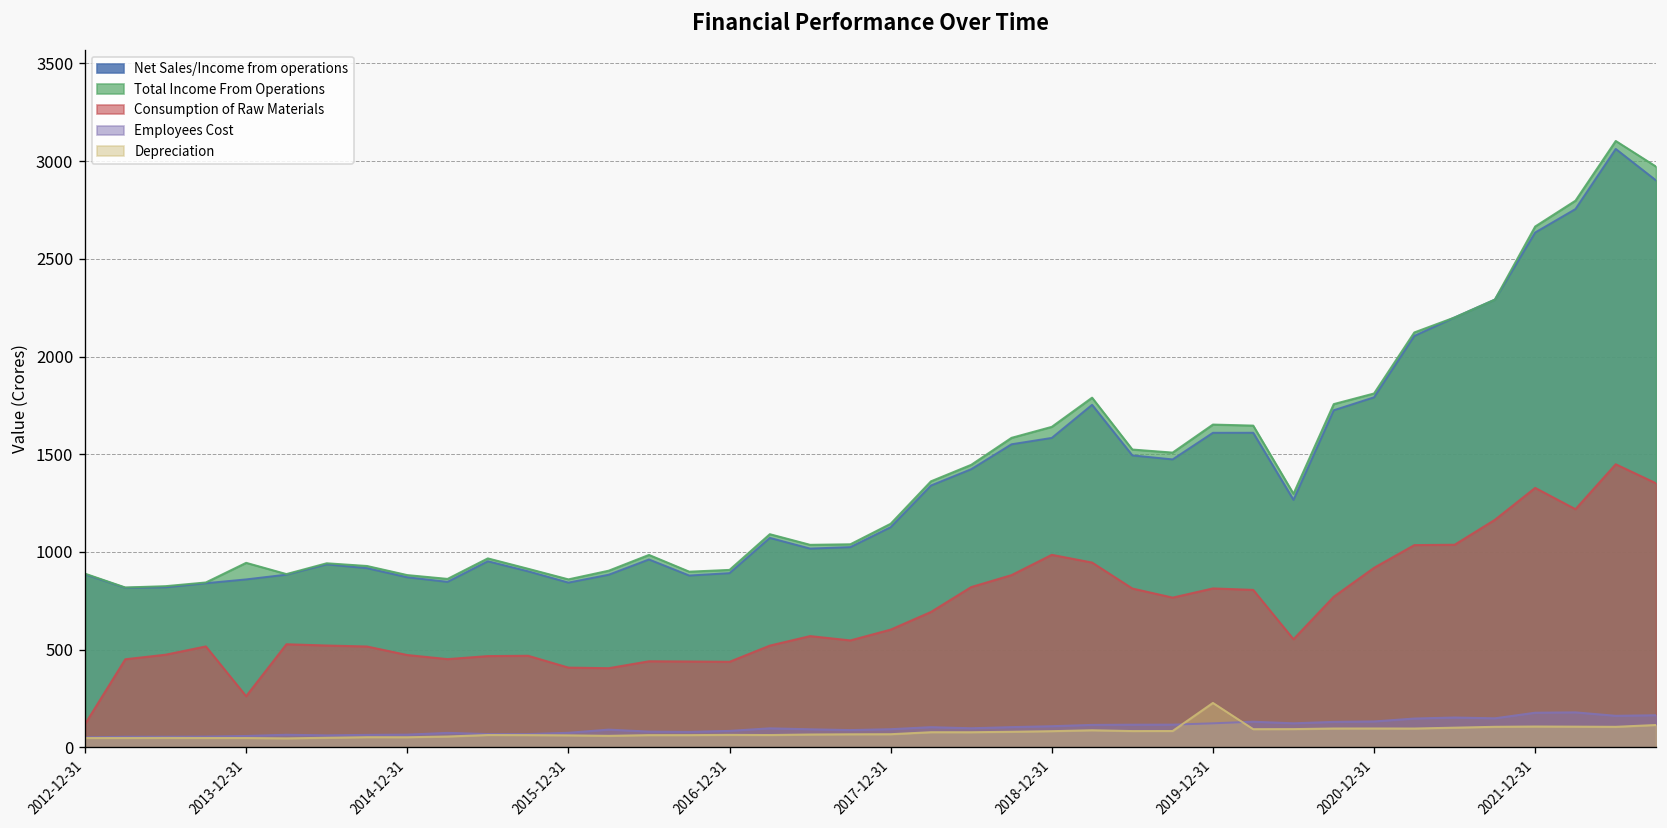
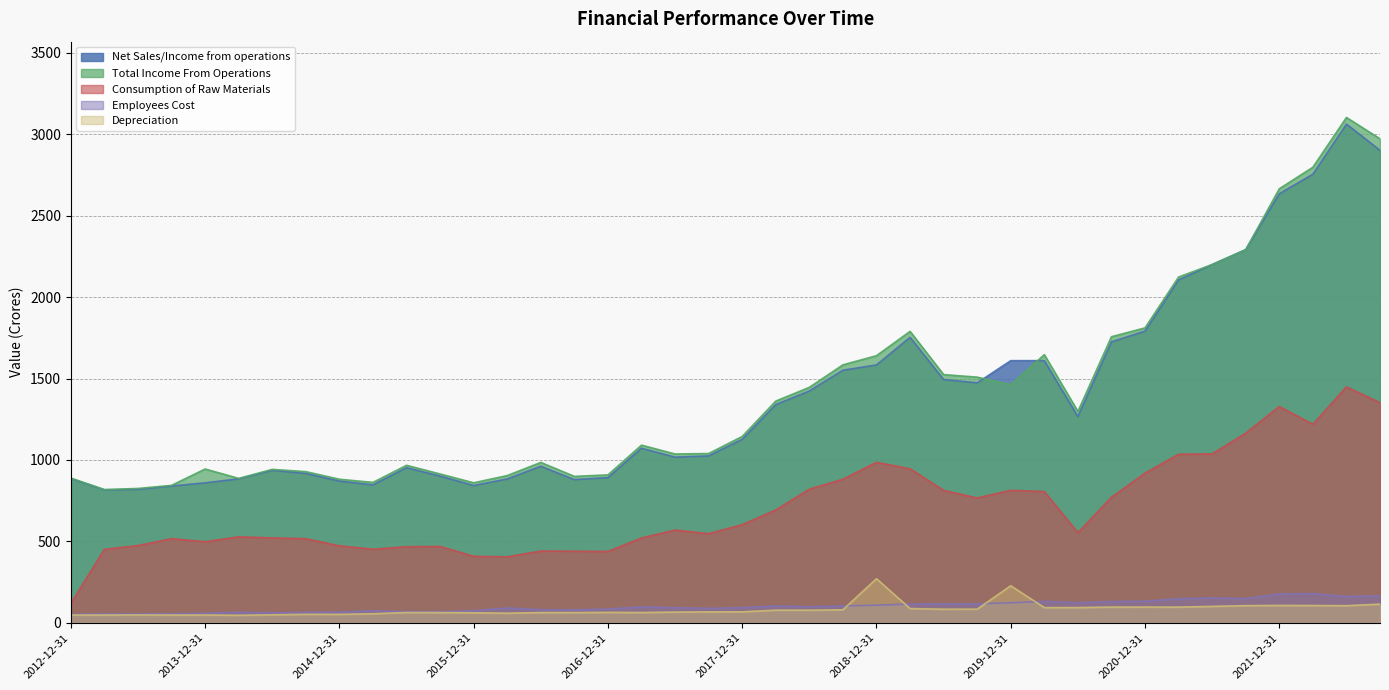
Consumption of Raw Materials, 2013-12-31: 260 -> 500
Depreciation, 2018-12-31: 80 -> 270
Total Income From Operations, 2019-12-31: 1650 -> 1460
